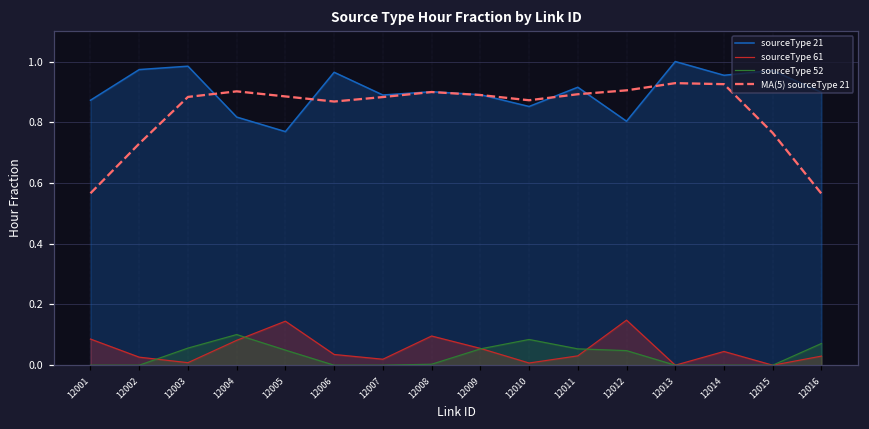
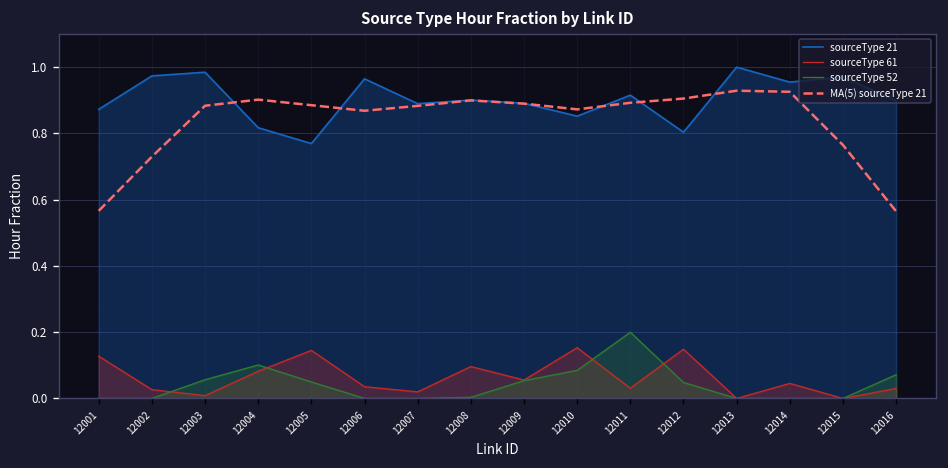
sourceType 61, 12001: 0.09 -> 0.13
sourceType 61, 12010: 0.01 -> 0.15
sourceType 52, 12011: 0.05 -> 0.20
